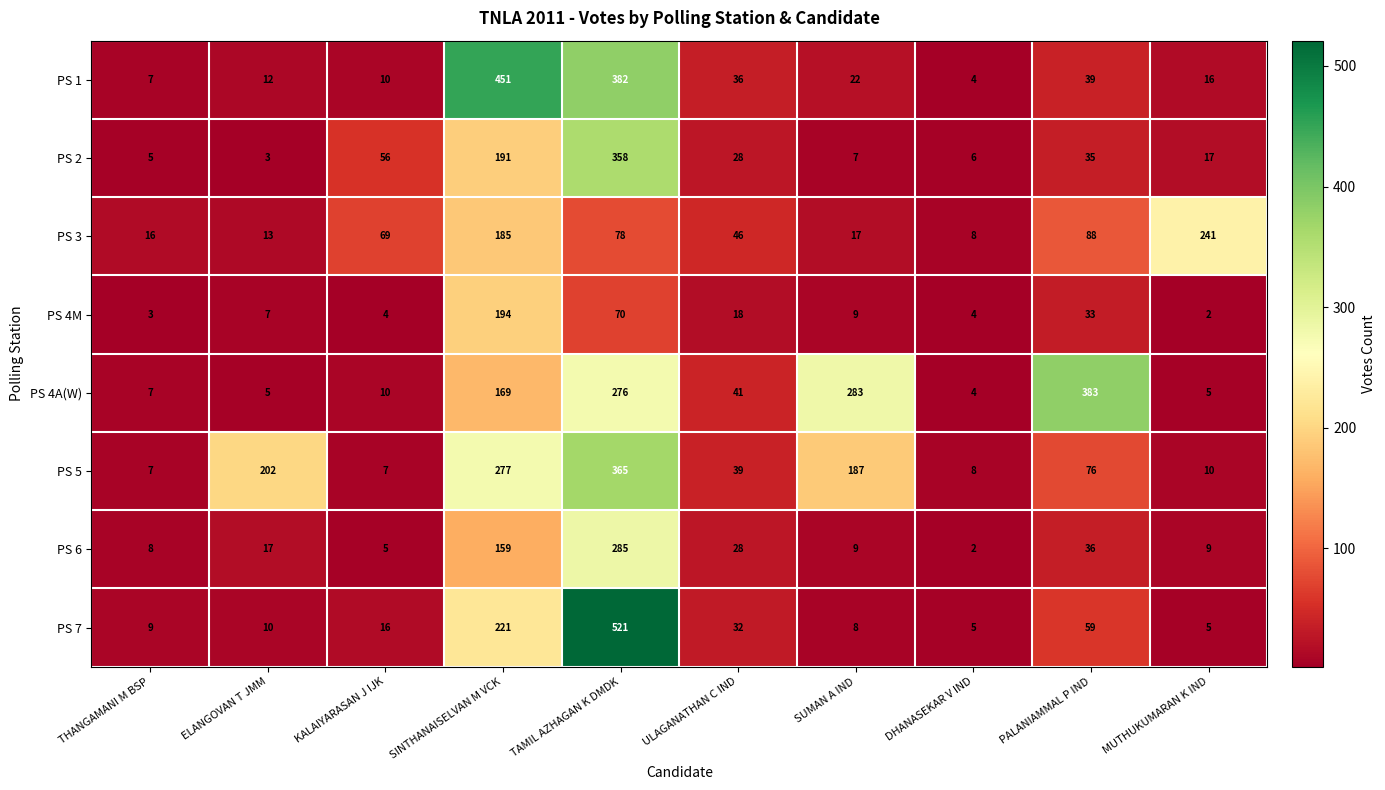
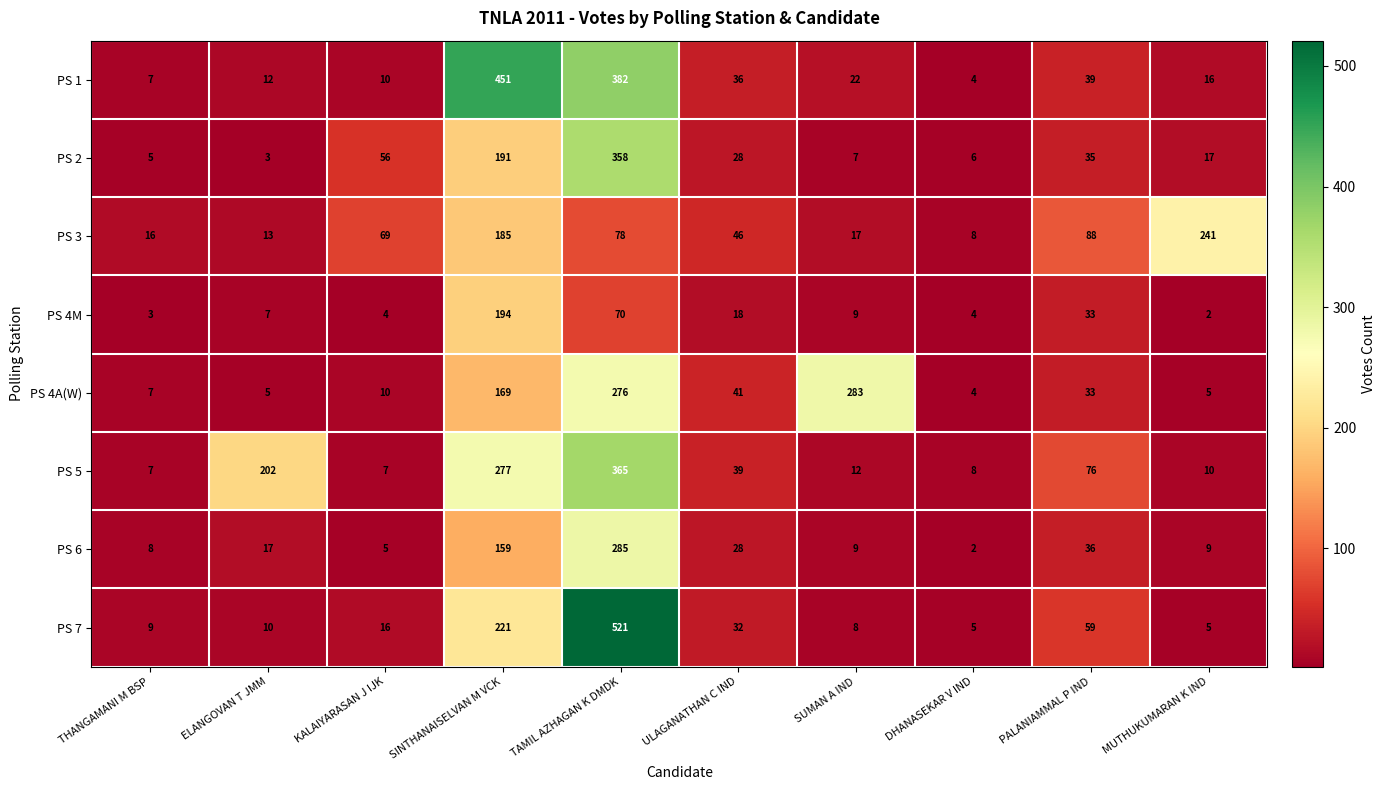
PS 4A(W), PALANIAMMAL P IND: 383 -> 33
PS 5, SUMAN A IND: 187 -> 12
